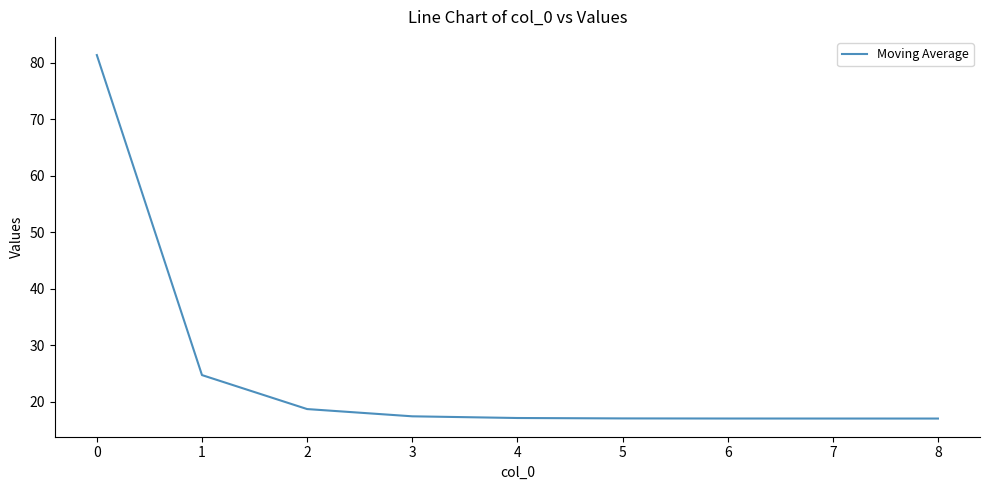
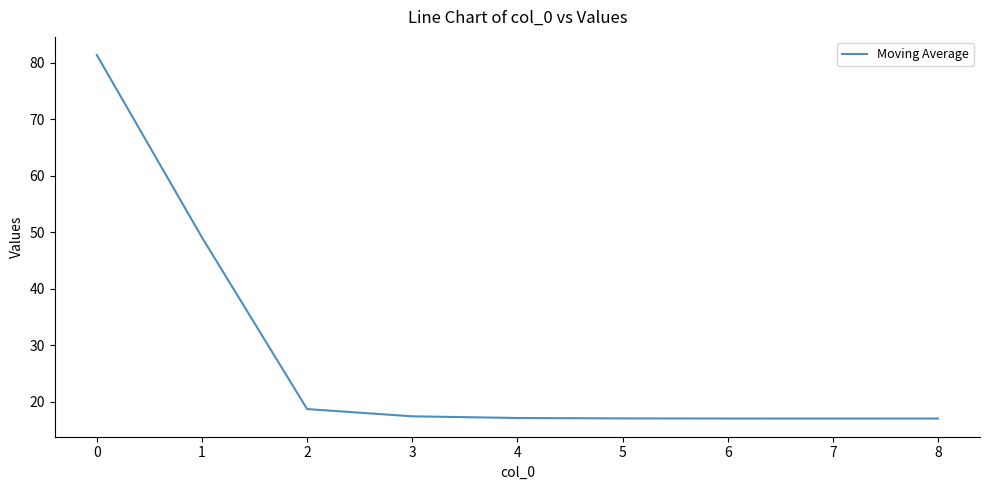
1: 25 -> 49
